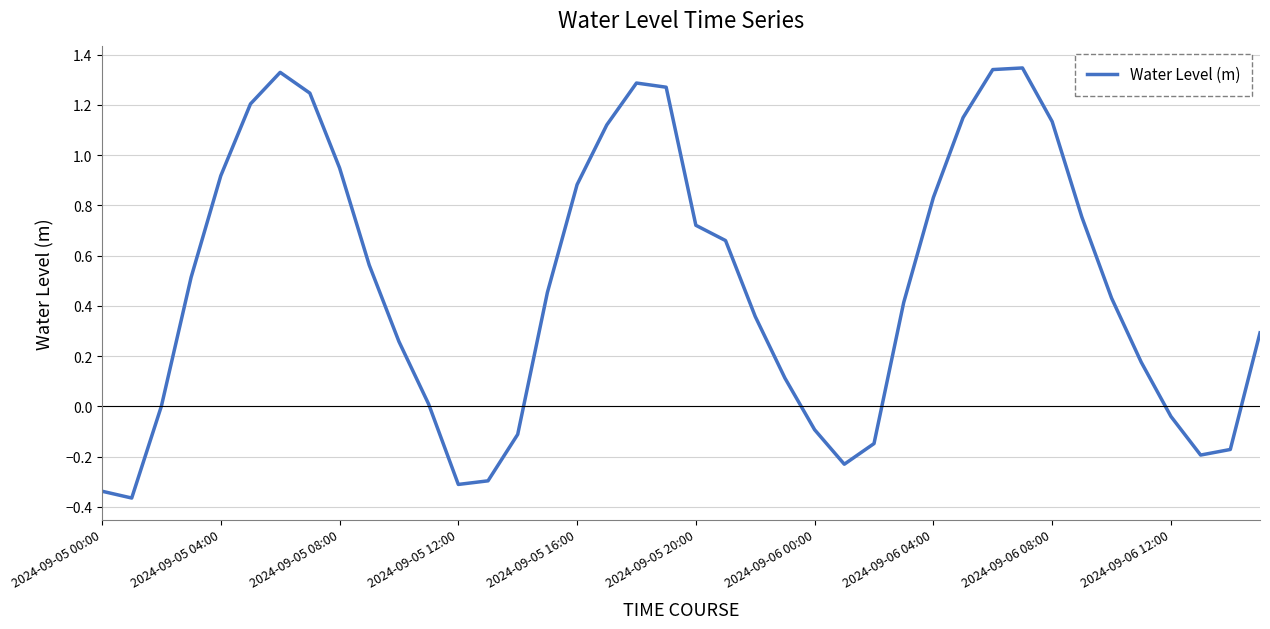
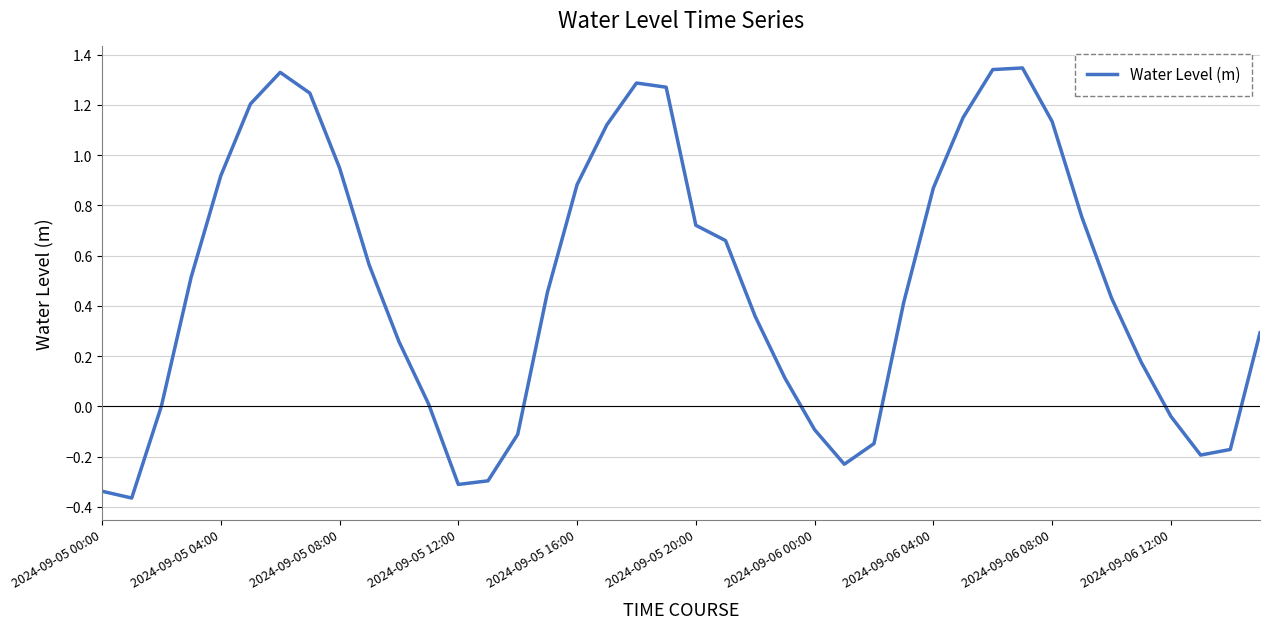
2024-09-06 04:00: 0.83 -> 0.87
